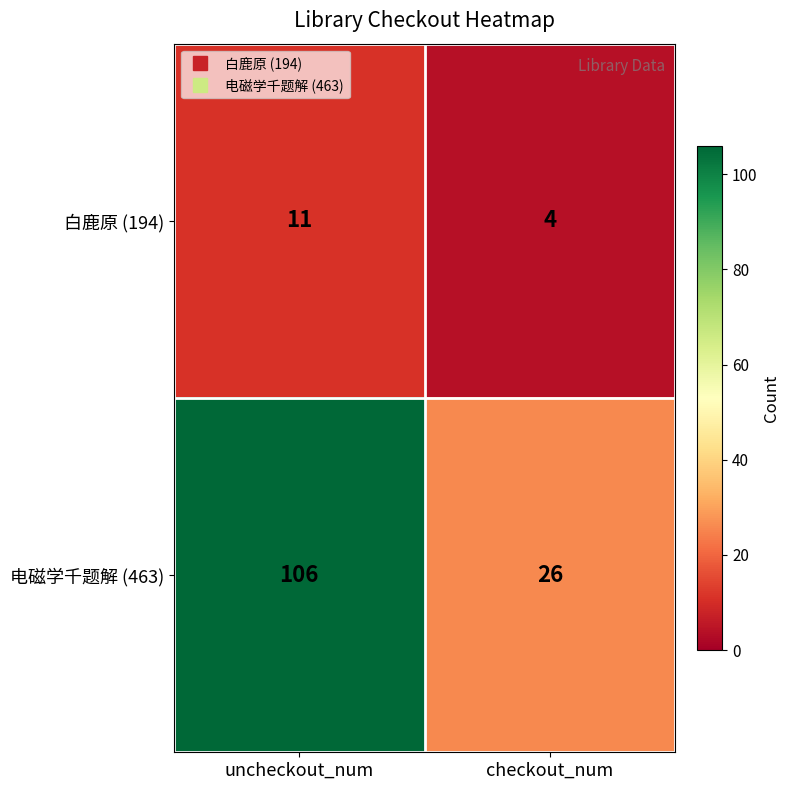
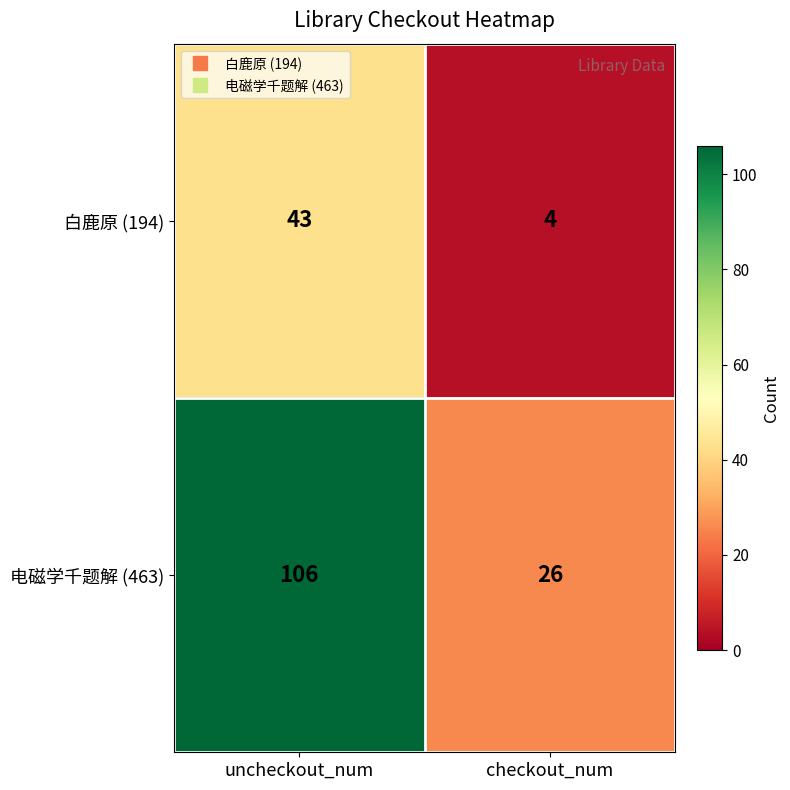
白鹿原 (194), uncheckout_num: 11 -> 43
